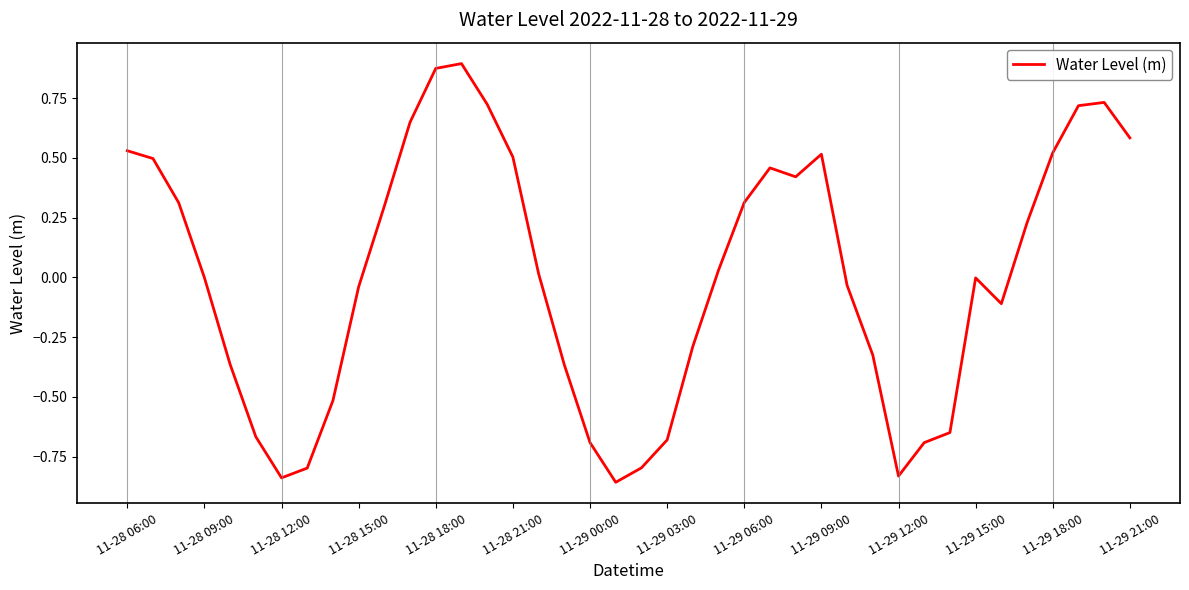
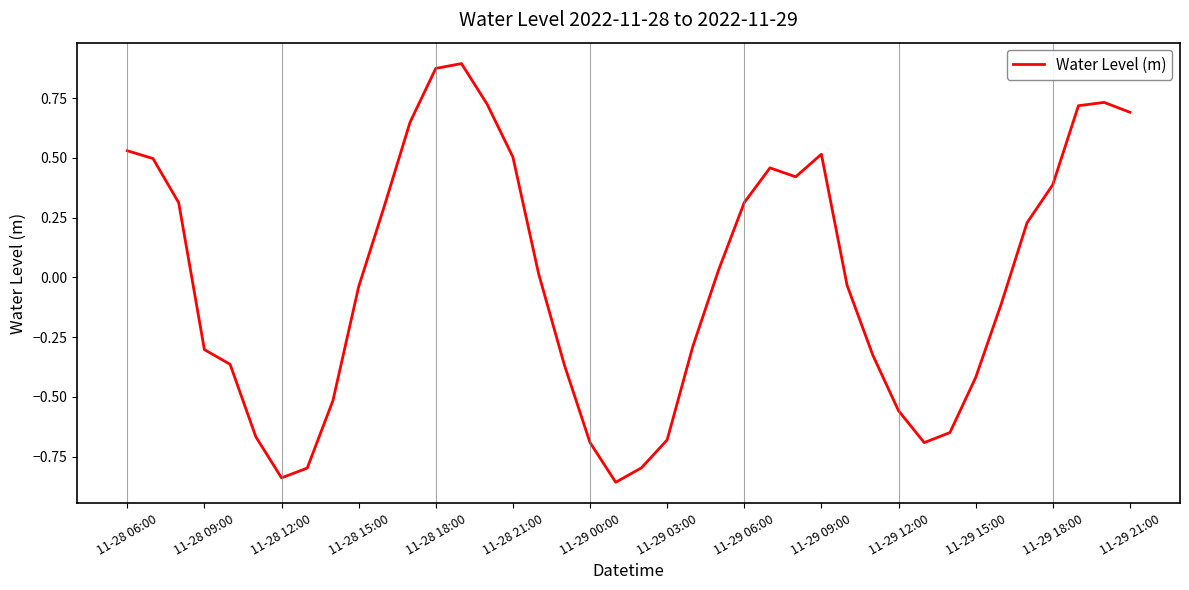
11-28 09:00: 0.00 -> -0.30
11-29 12:00: -0.83 -> -0.56
11-29 15:00: 0.00 -> -0.42
11-29 18:00: 0.52 -> 0.39
11-29 21:00: 0.58 -> 0.69
